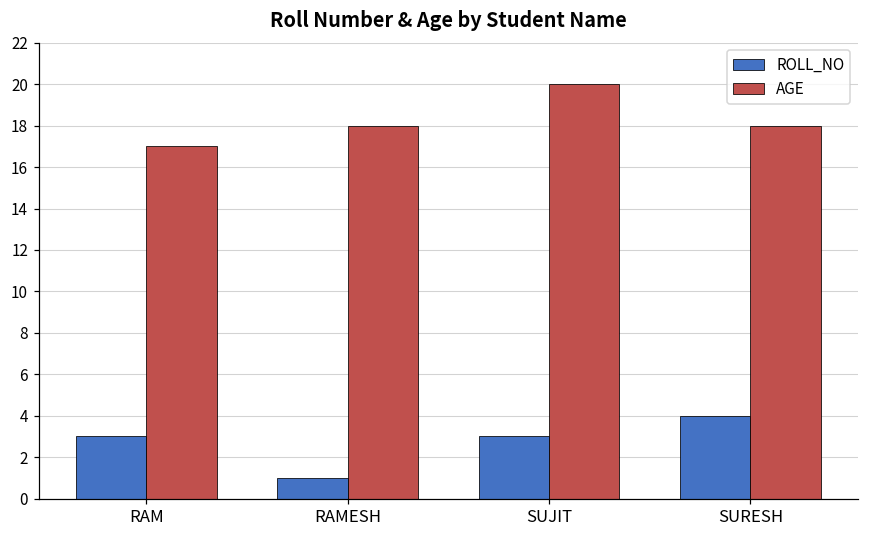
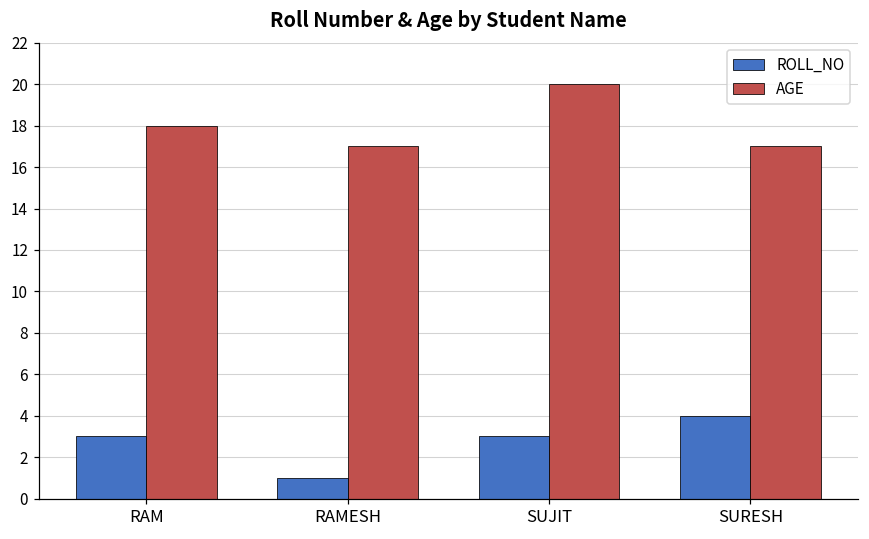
AGE, RAM: 17 -> 18
AGE, RAMESH: 18 -> 17
AGE, SURESH: 18 -> 17
